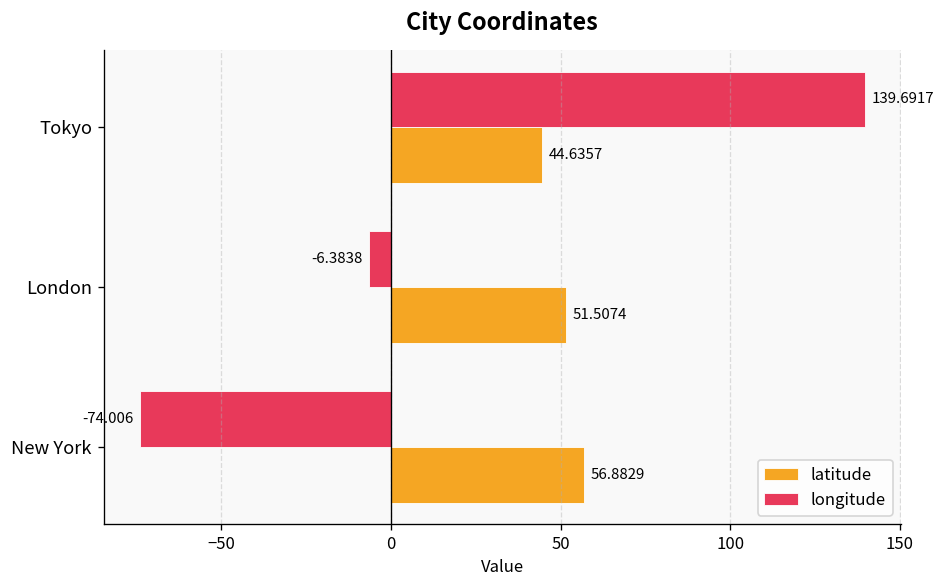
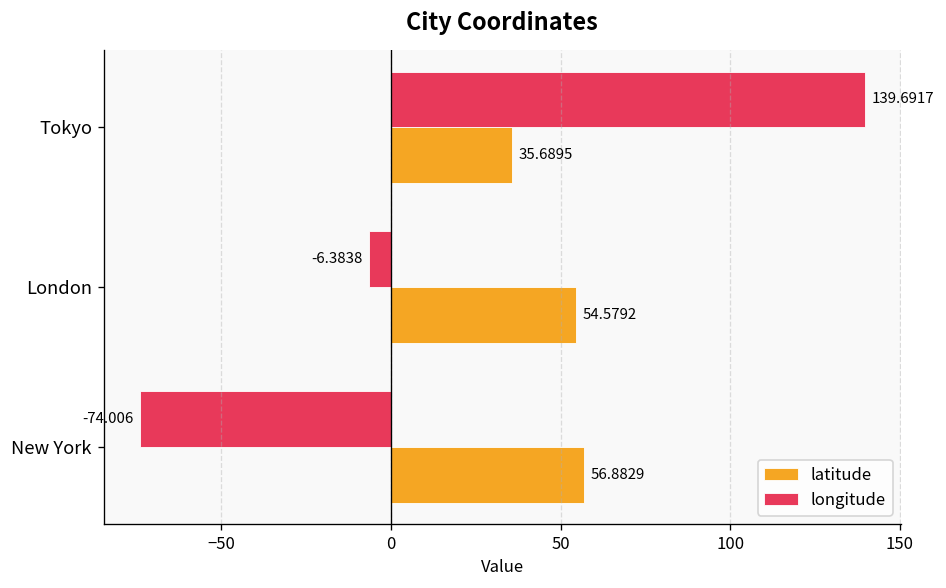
latitude, Tokyo: 44.6357 -> 35.6895
latitude, London: 51.5074 -> 54.5792
